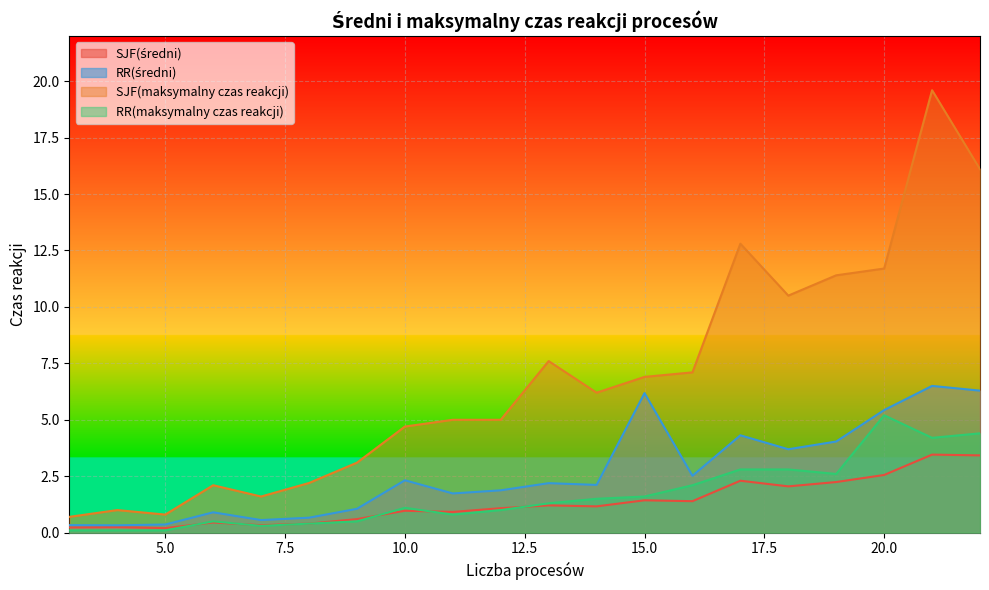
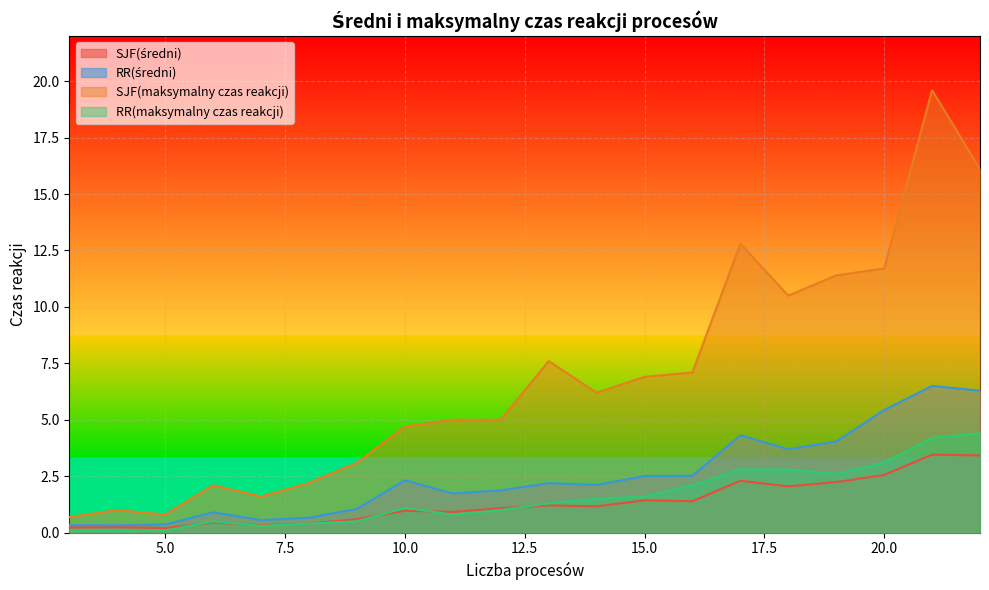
RR(średni), 15.0: 6.2 -> 2.5
RR(maksymalny czas reakcji), 20.0: 5.2 -> 3.1
